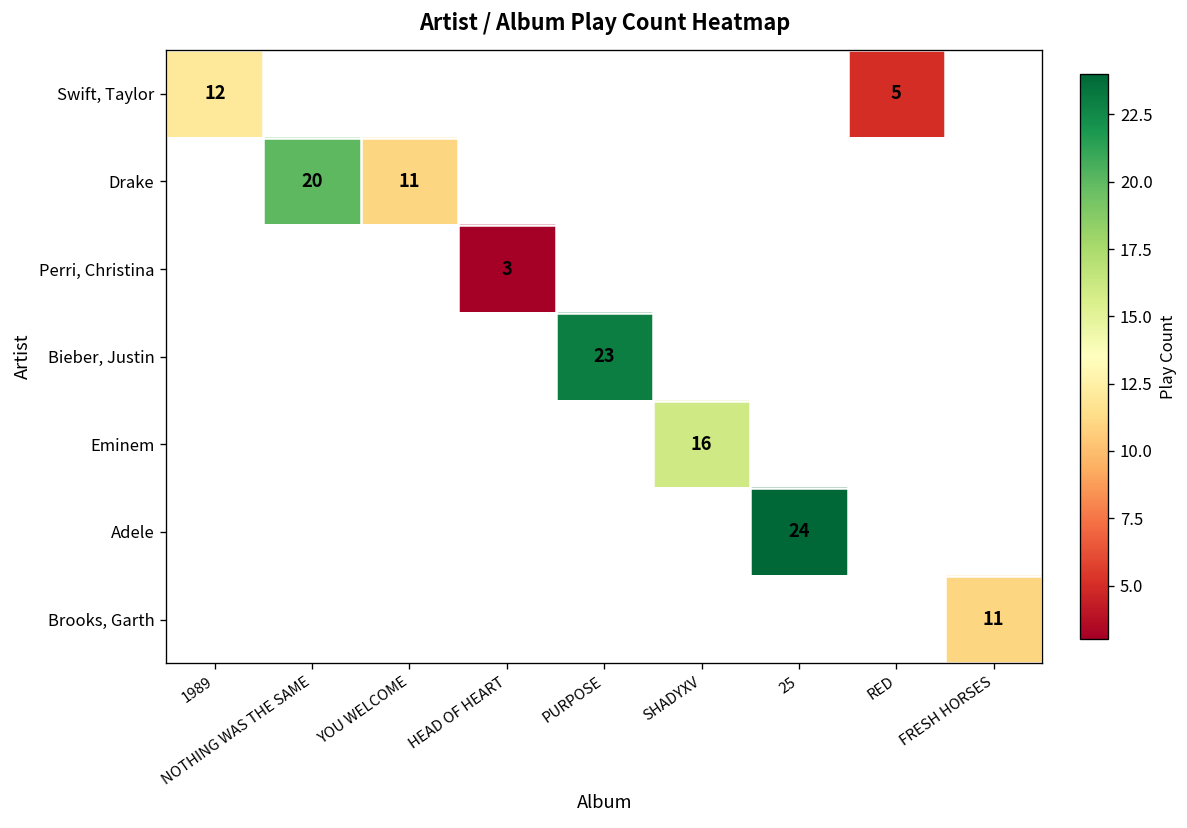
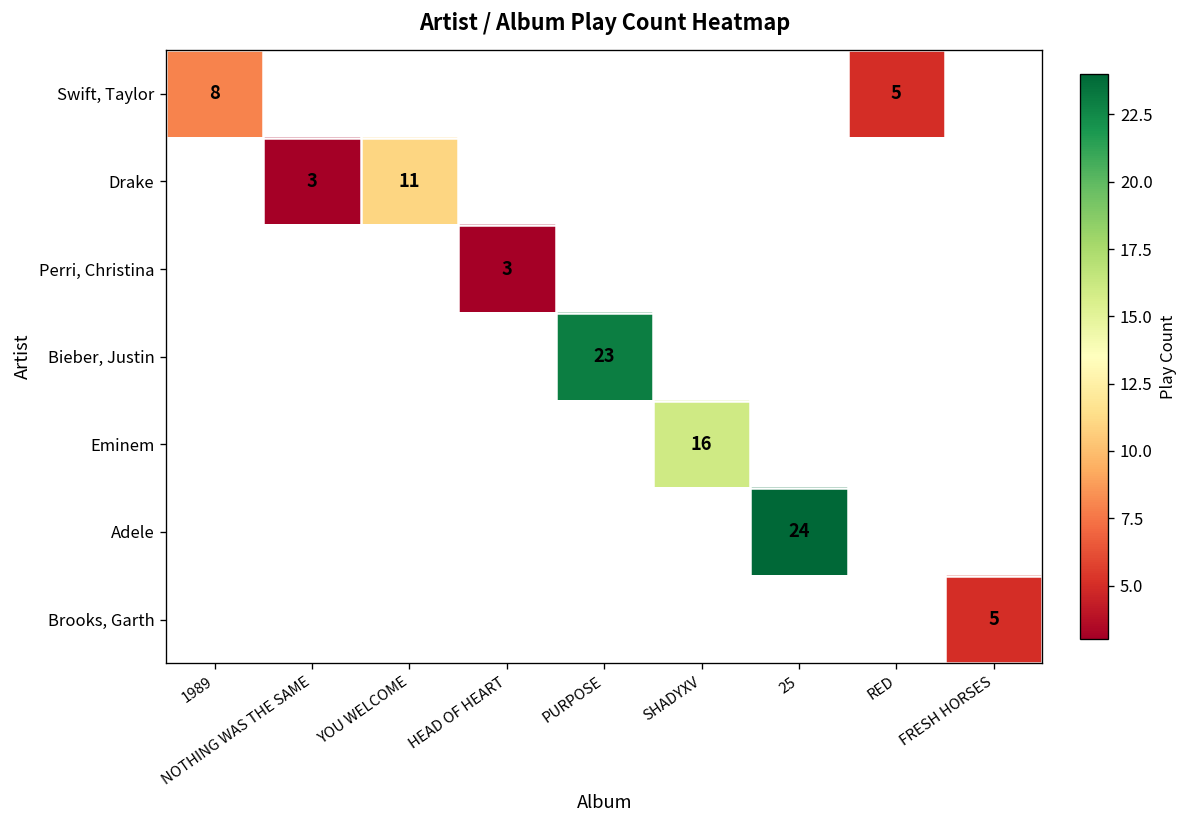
Swift, Taylor, 1989: 12 -> 8
Drake, NOTHING WAS THE SAME: 20 -> 3
Brooks, Garth, FRESH HORSES: 11 -> 5
